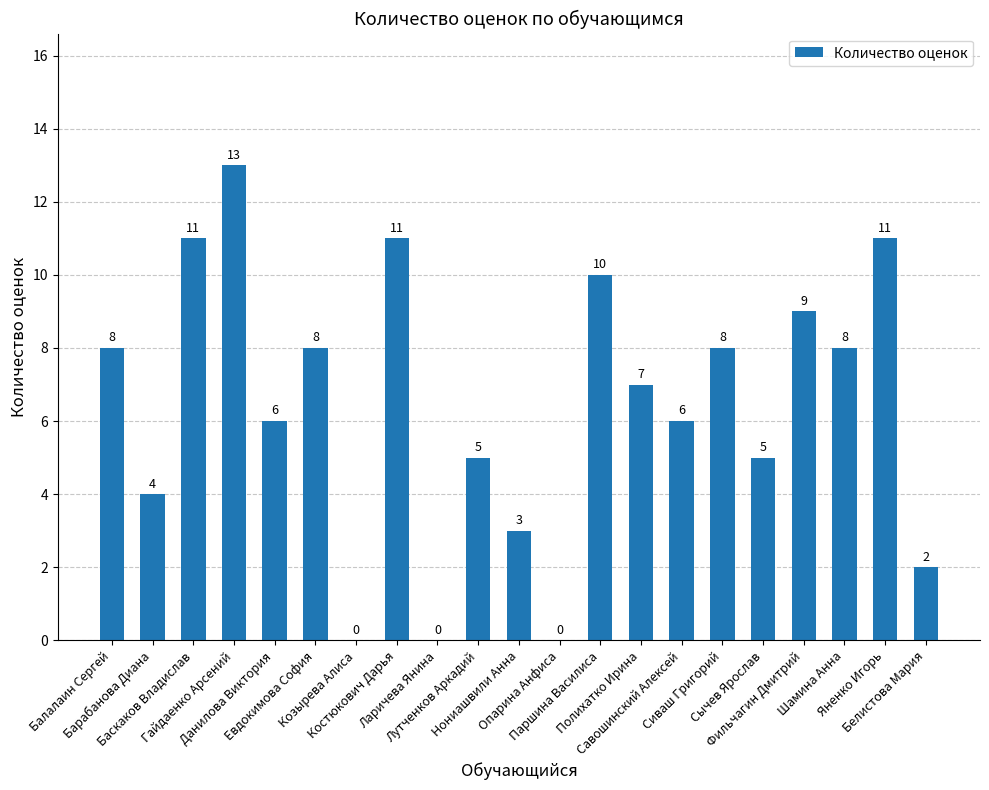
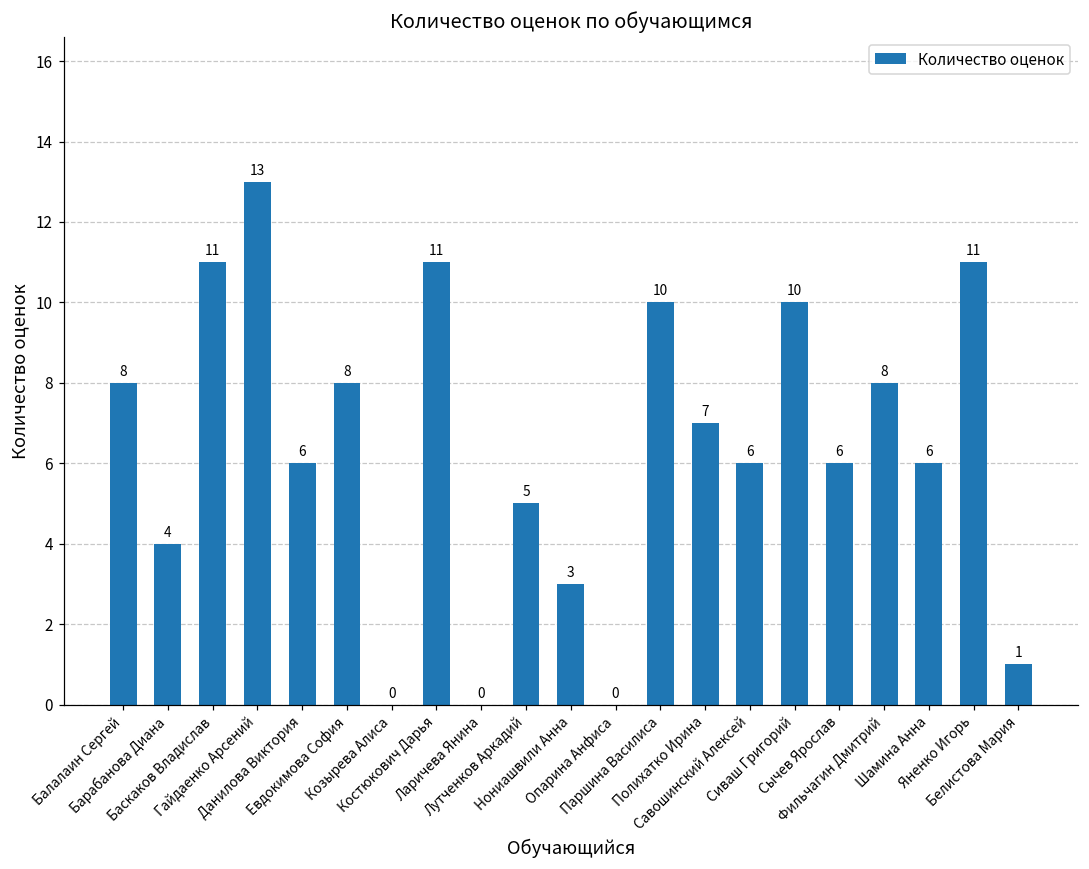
Сиваш Григорий: 8 -> 10
Сычев Ярослав: 5 -> 6
Фильчагин Дмитрий: 9 -> 8
Шамина Анна: 8 -> 6
Белистова Мария: 2 -> 1
